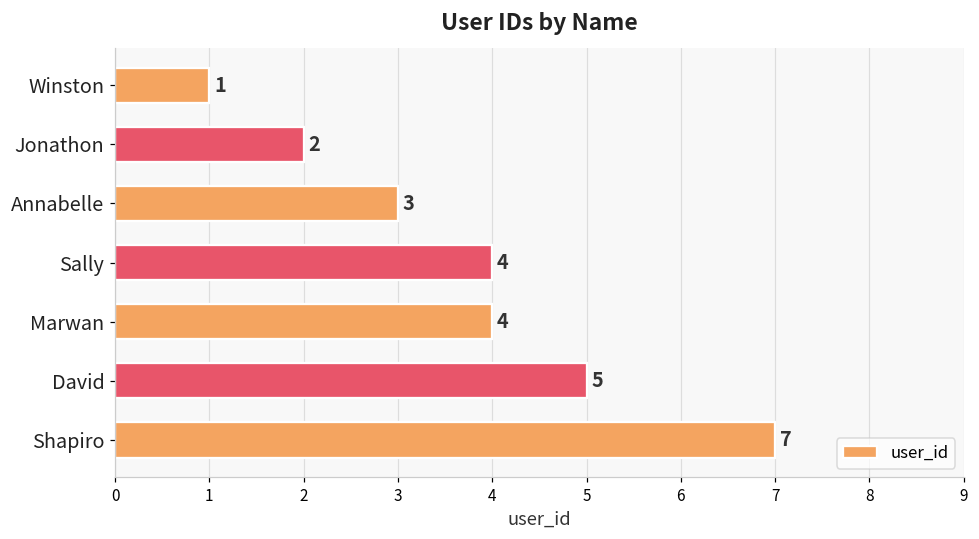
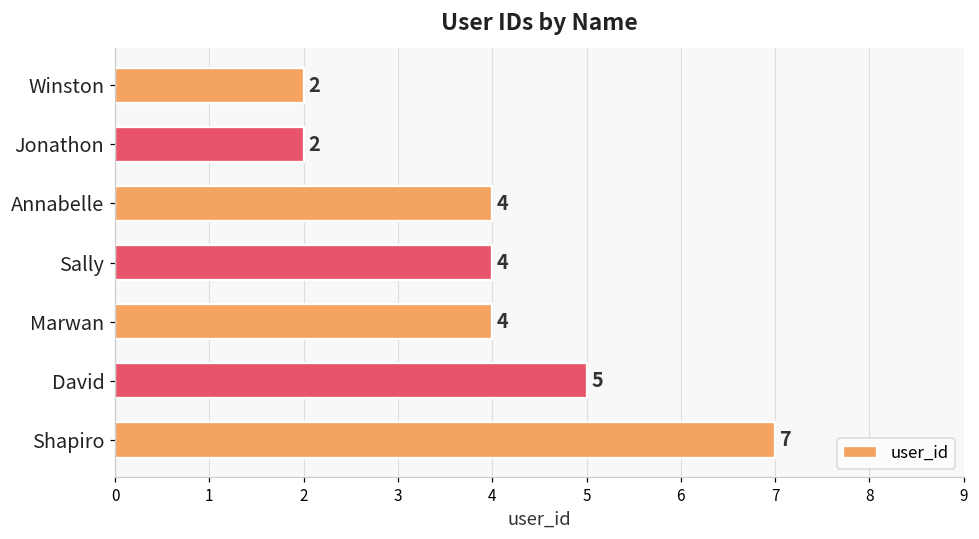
Winston: 1 -> 2
Annabelle: 3 -> 4
